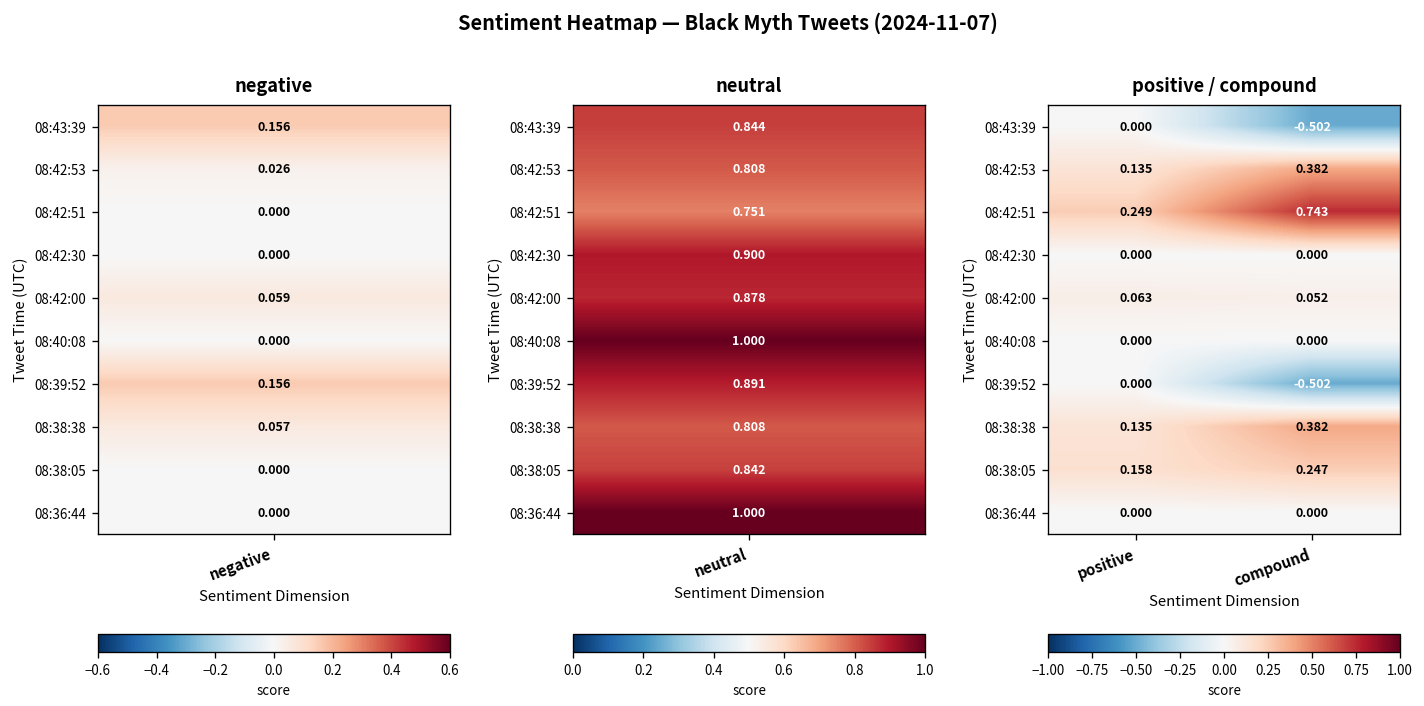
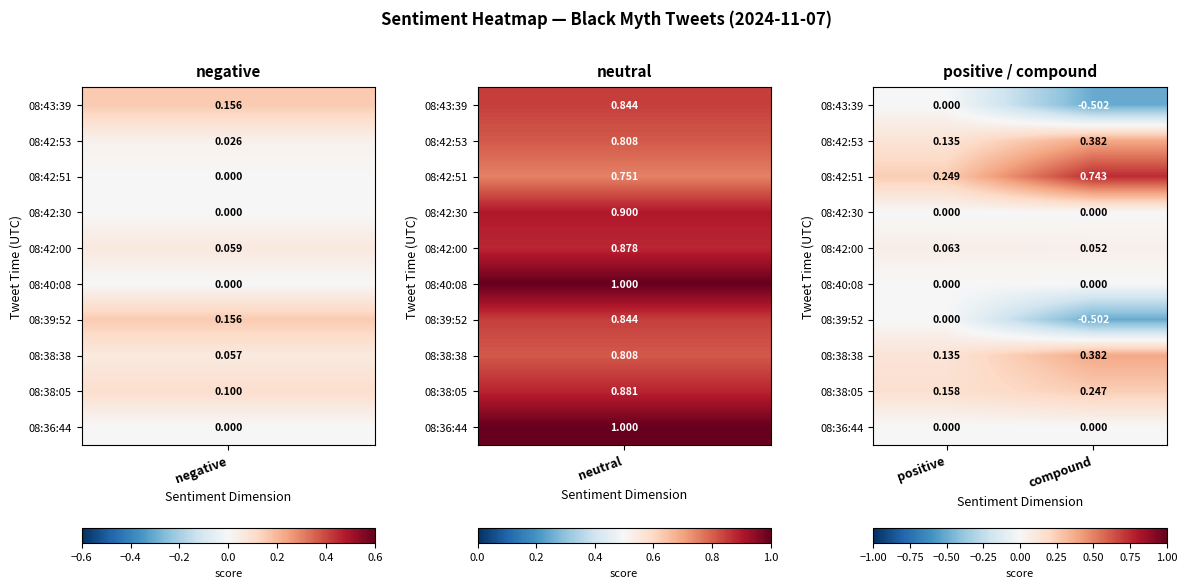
negative, 08:38:05, negative: 0.000 -> 0.100
neutral, 08:39:52, neutral: 0.891 -> 0.844
neutral, 08:38:05, neutral: 0.842 -> 0.881
